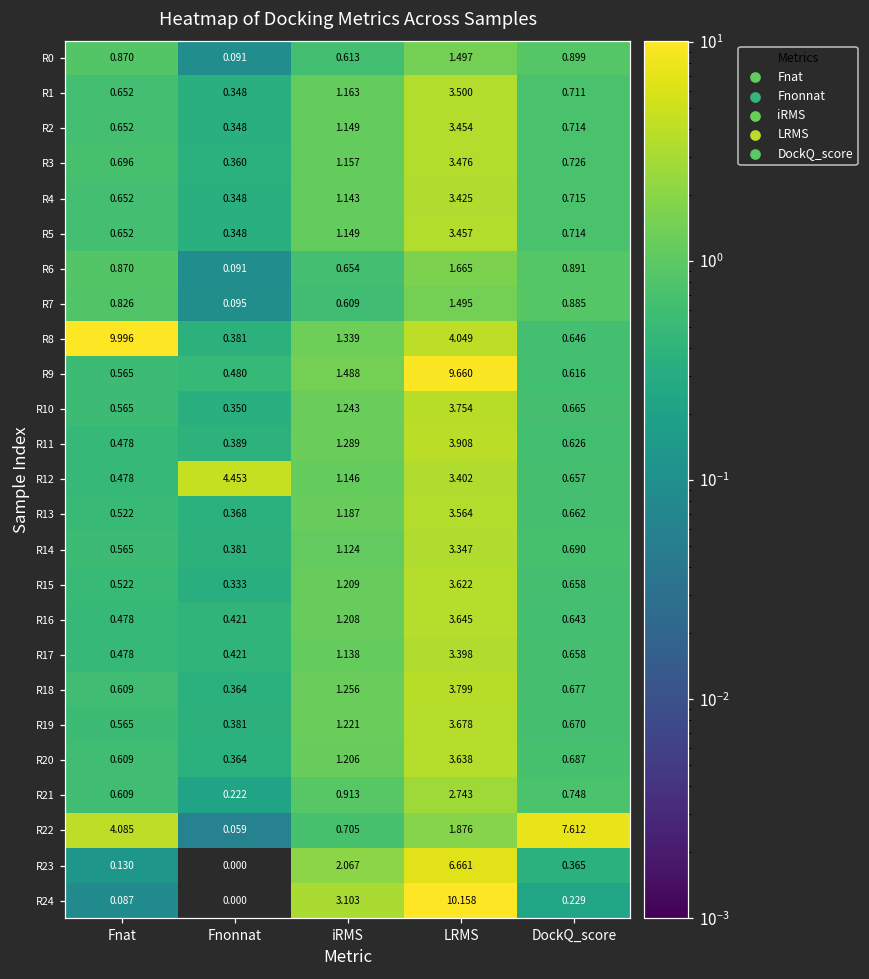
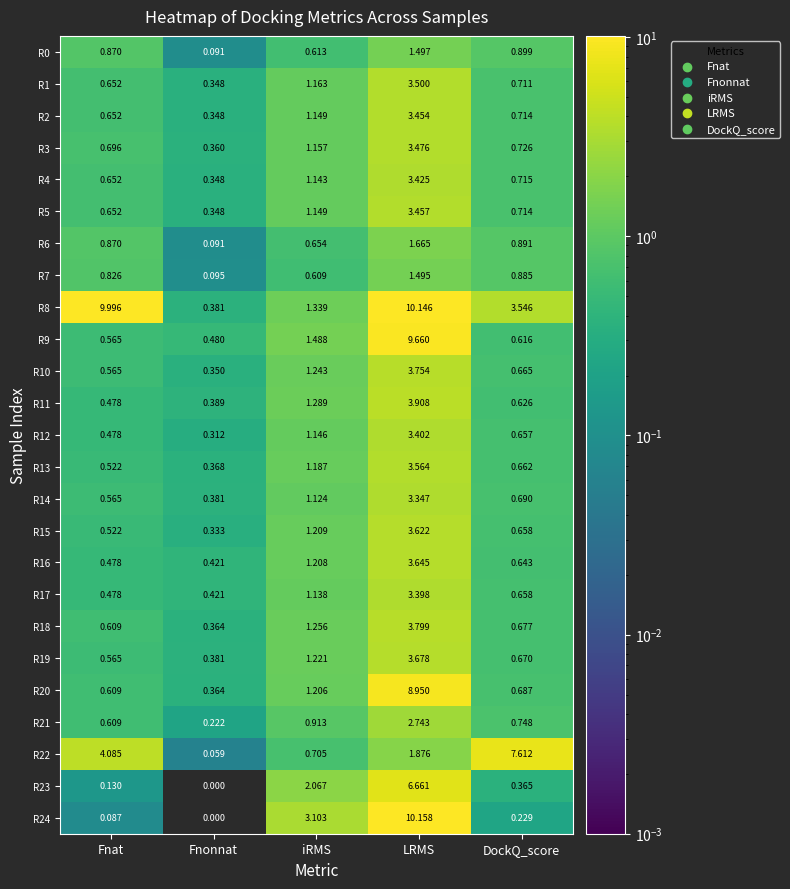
R8, LRMS: 4.049 -> 10.146
R8, DockQ_score: 0.646 -> 3.546
R12, Fnonnat: 4.453 -> 0.312
R20, LRMS: 3.638 -> 8.950
